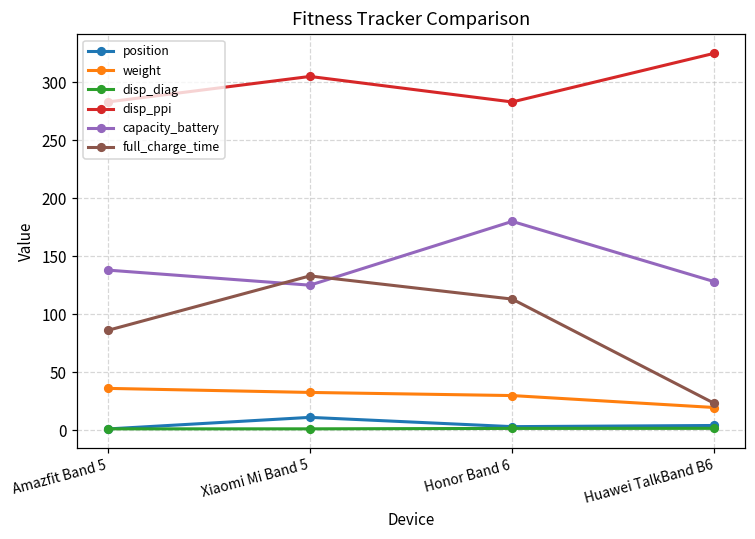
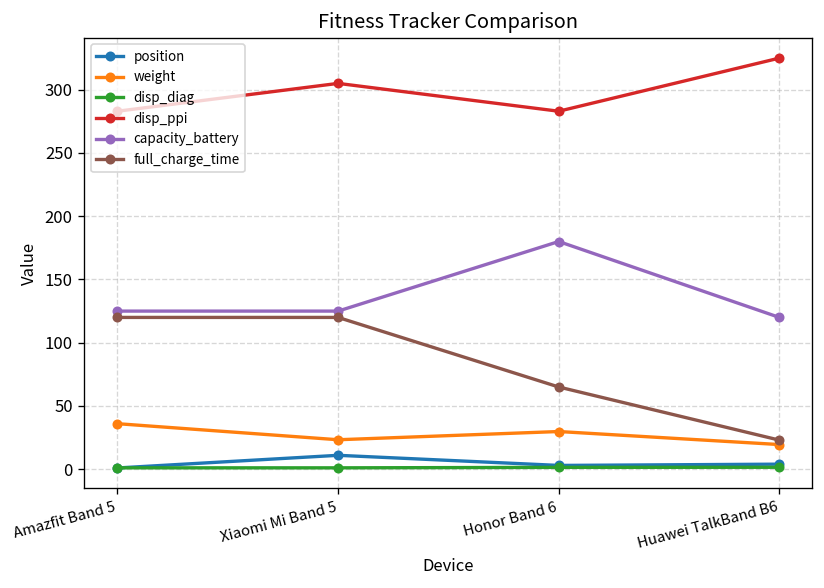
capacity_battery, Amazfit Band 5: 138 -> 125
full_charge_time, Amazfit Band 5: 86 -> 120
weight, Xiaomi Mi Band 5: 33 -> 23
full_charge_time, Xiaomi Mi Band 5: 133 -> 120
full_charge_time, Honor Band 6: 113 -> 65
capacity_battery, Huawei TalkBand B6: 128 -> 120
